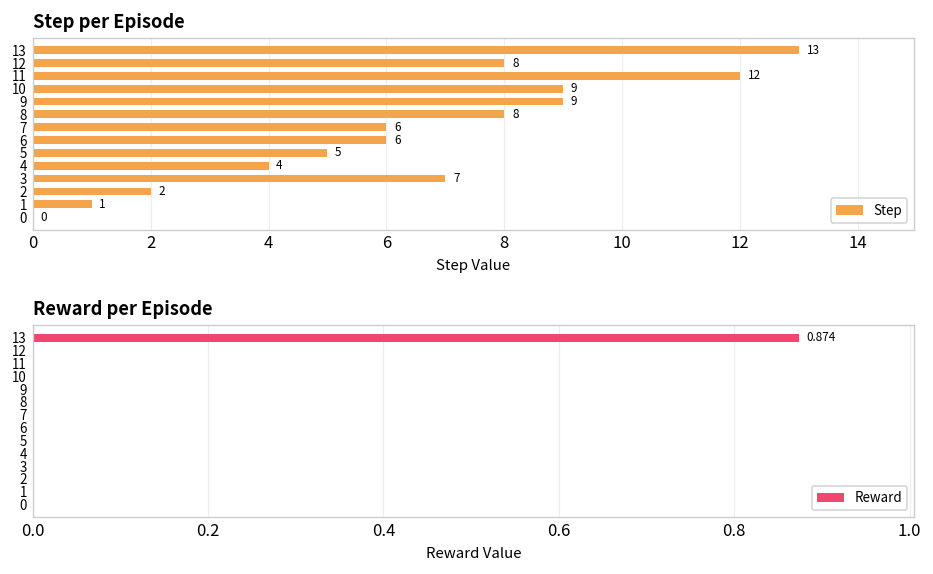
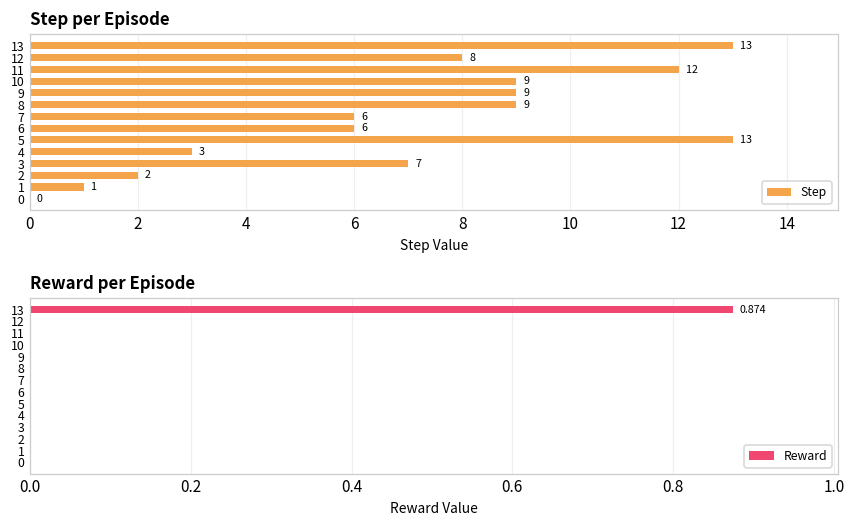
Step per Episode, 8: 8 -> 9
Step per Episode, 5: 5 -> 13
Step per Episode, 4: 4 -> 3
